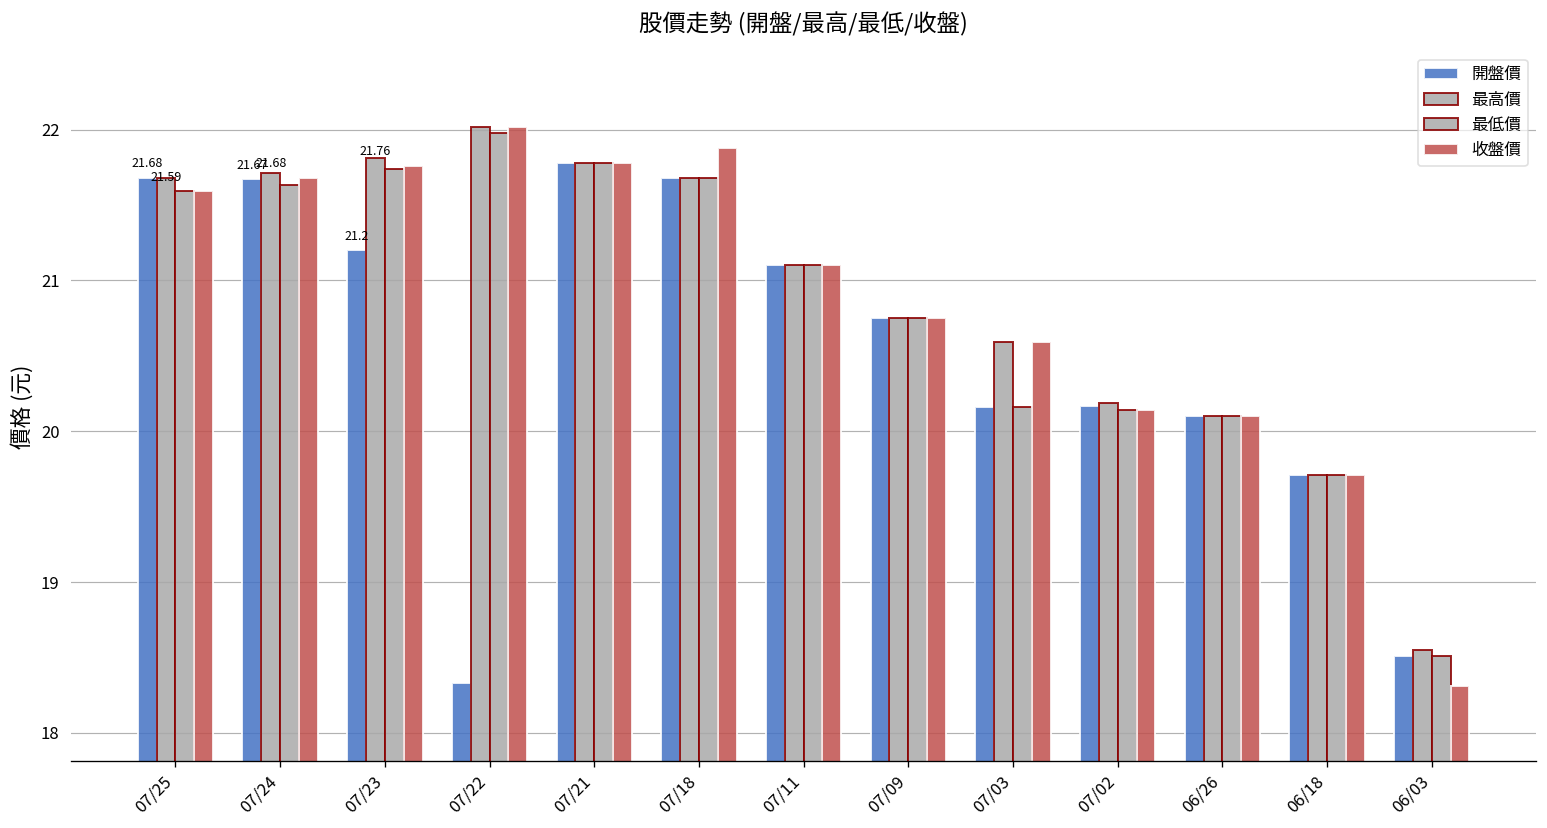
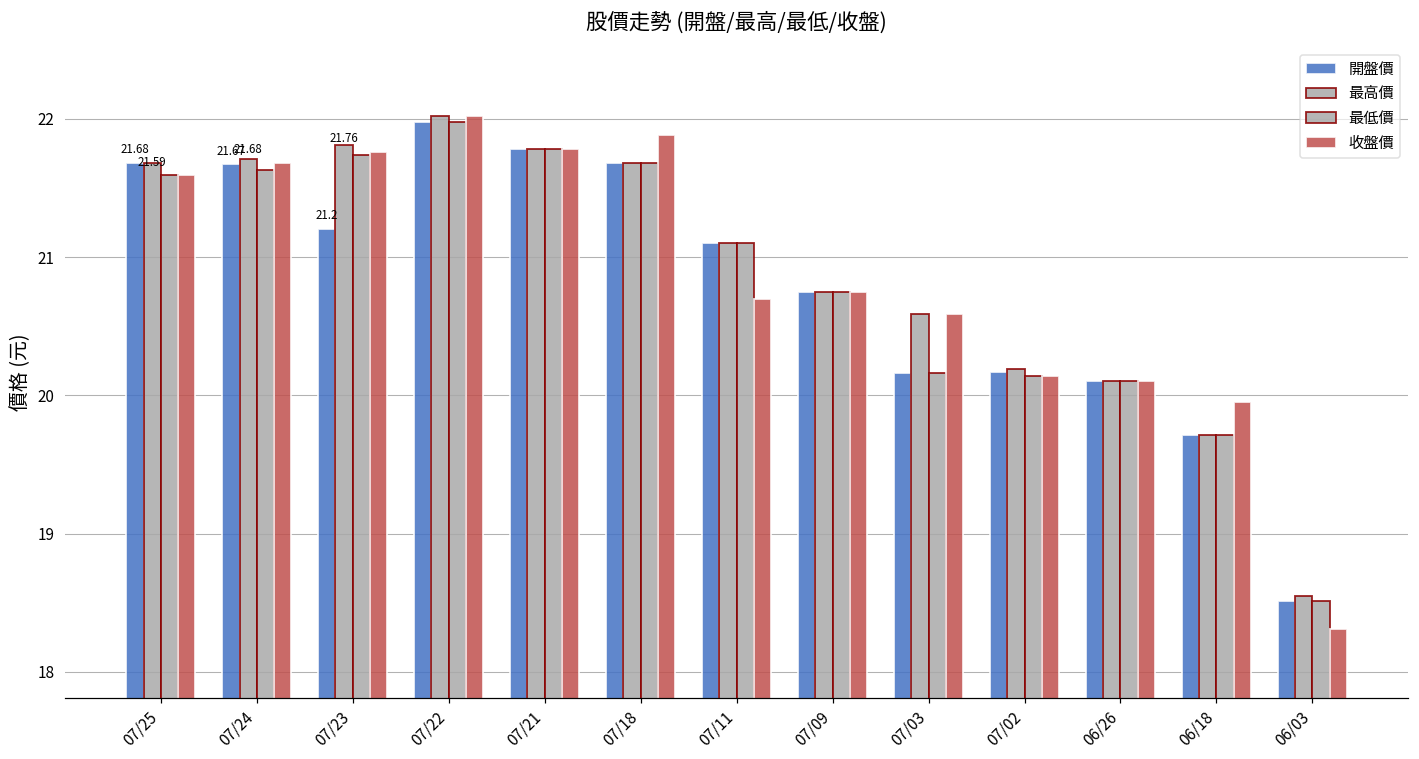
開盤價, 07/22: 18.33 -> 21.98
收盤價, 07/11: 21.1 -> 20.7
收盤價, 06/18: 19.71 -> 19.95
